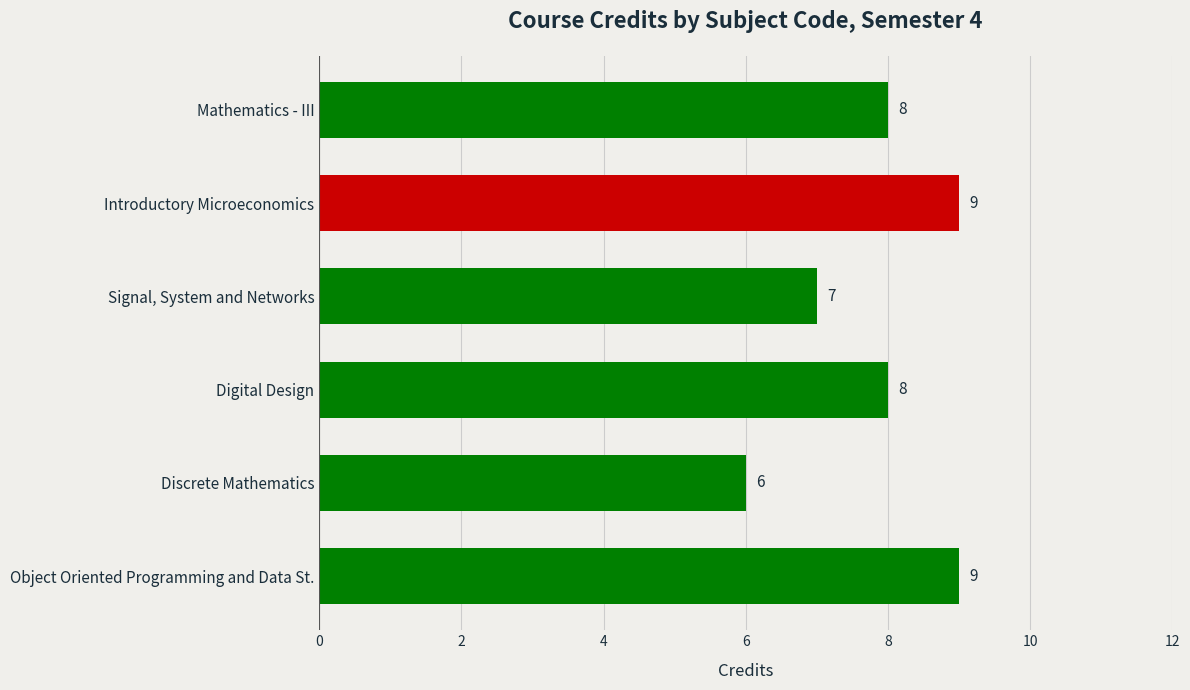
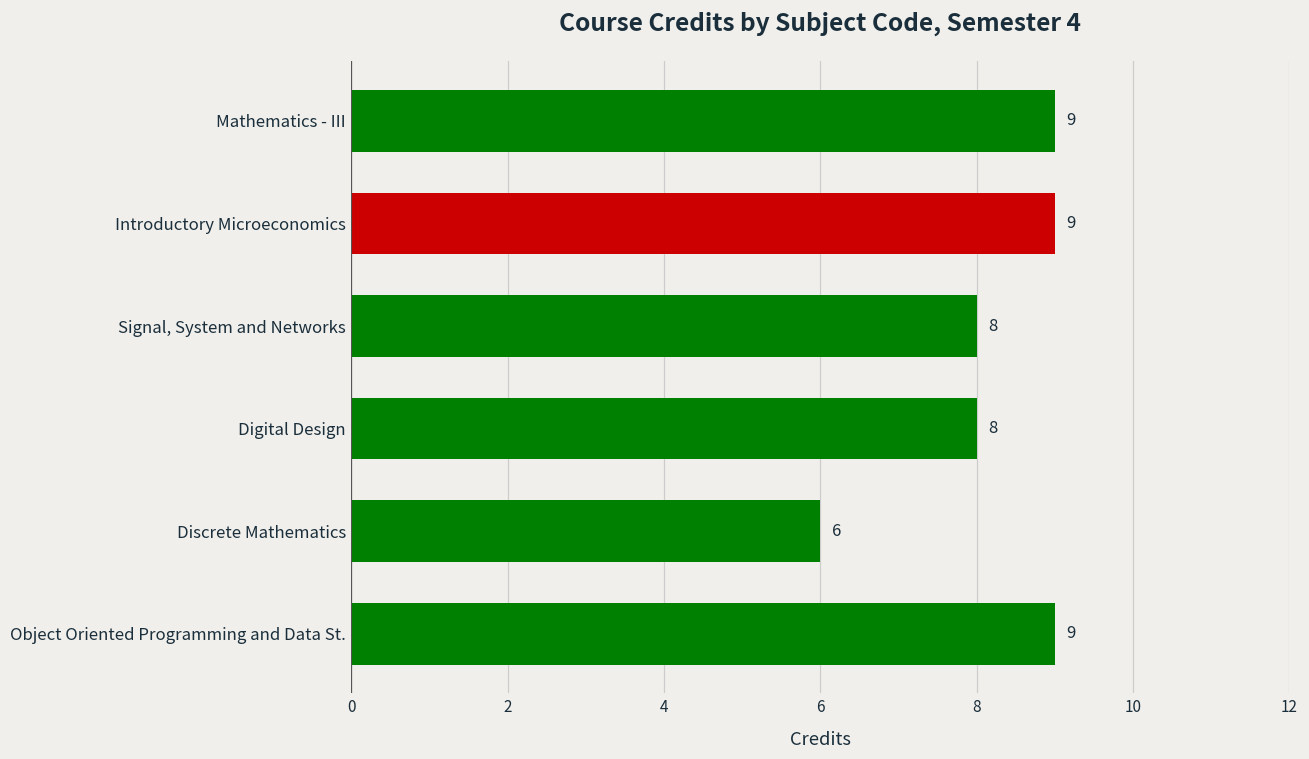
Mathematics - III: 8 -> 9
Signal, System and Networks: 7 -> 8
